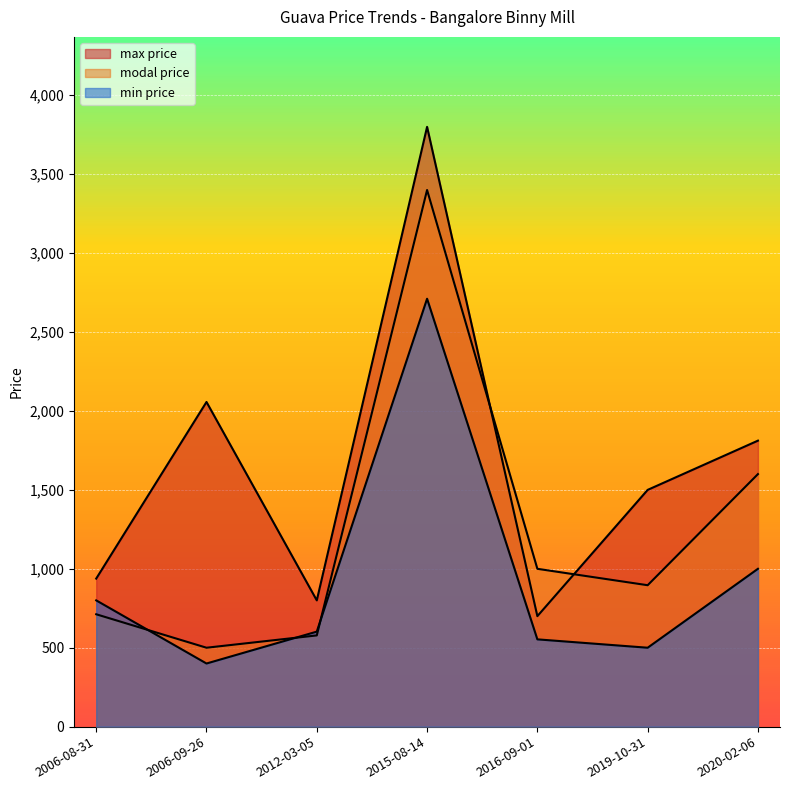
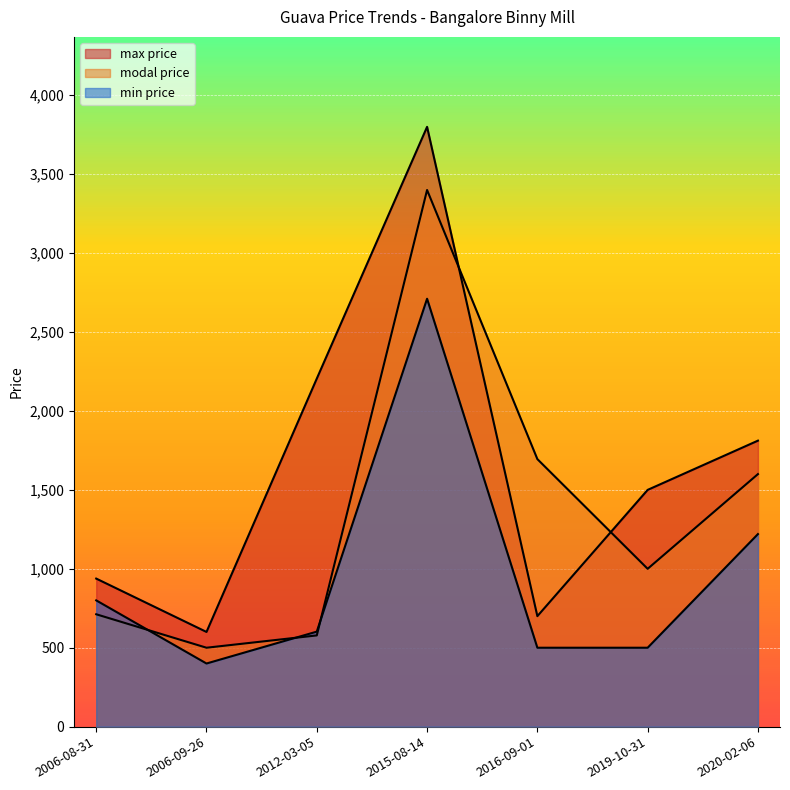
max price, 2006-09-26: 2,060 -> 600
max price, 2012-03-05: 800 -> 2,210
modal price, 2016-09-01: 1,000 -> 1,700
min price, 2016-09-01: 550 -> 500
modal price, 2019-10-31: 900 -> 1,000
min price, 2020-02-06: 1,000 -> 1,220
